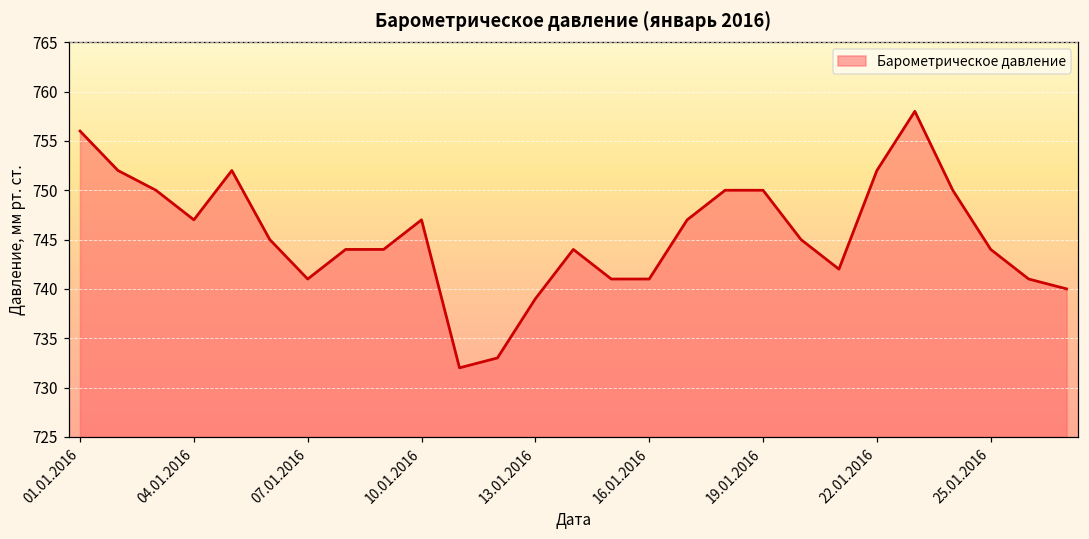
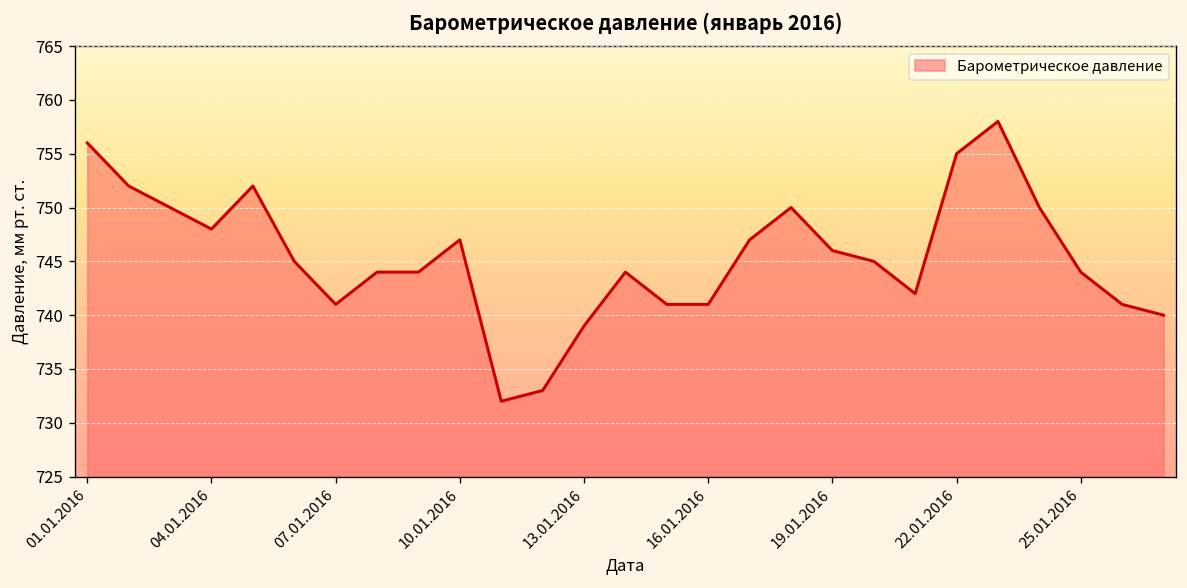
04.01.2016: 747 -> 748
19.01.2016: 750 -> 746
22.01.2016: 752 -> 755
